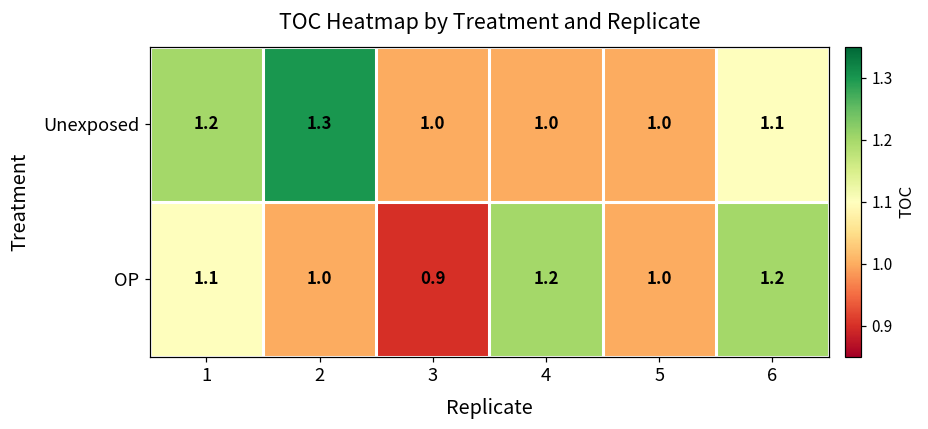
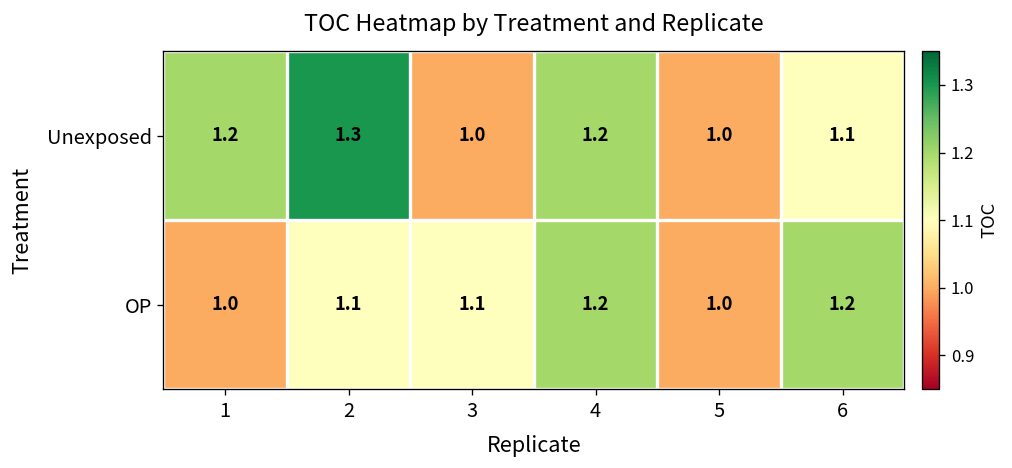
Unexposed, 4: 1.0 -> 1.2
OP, 1: 1.1 -> 1.0
OP, 2: 1.0 -> 1.1
OP, 3: 0.9 -> 1.1
